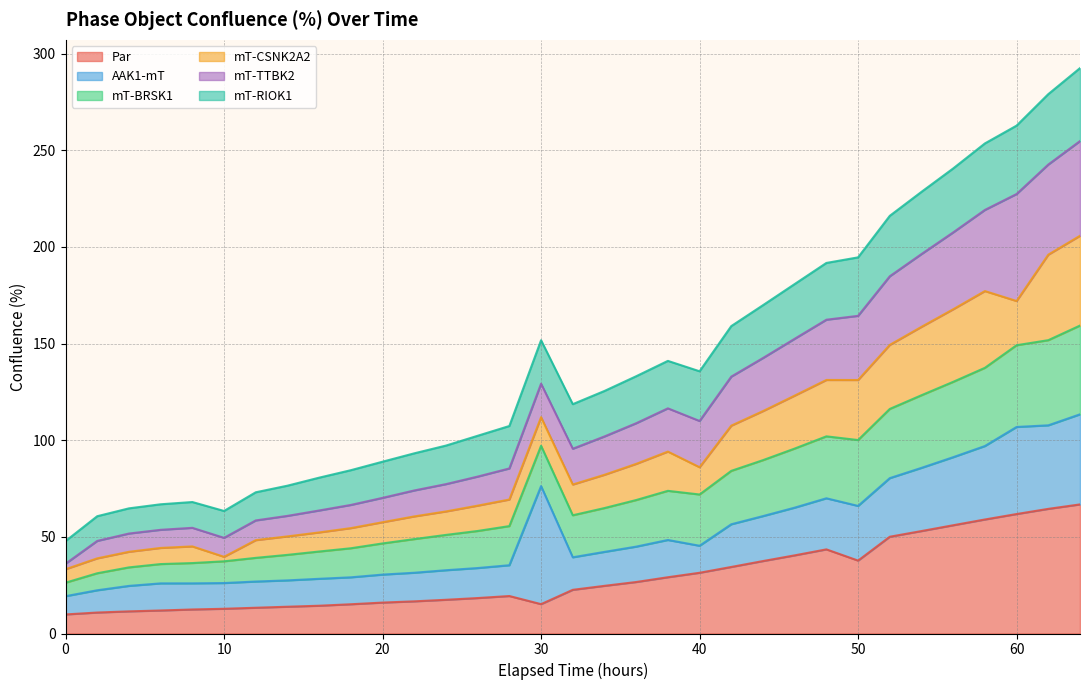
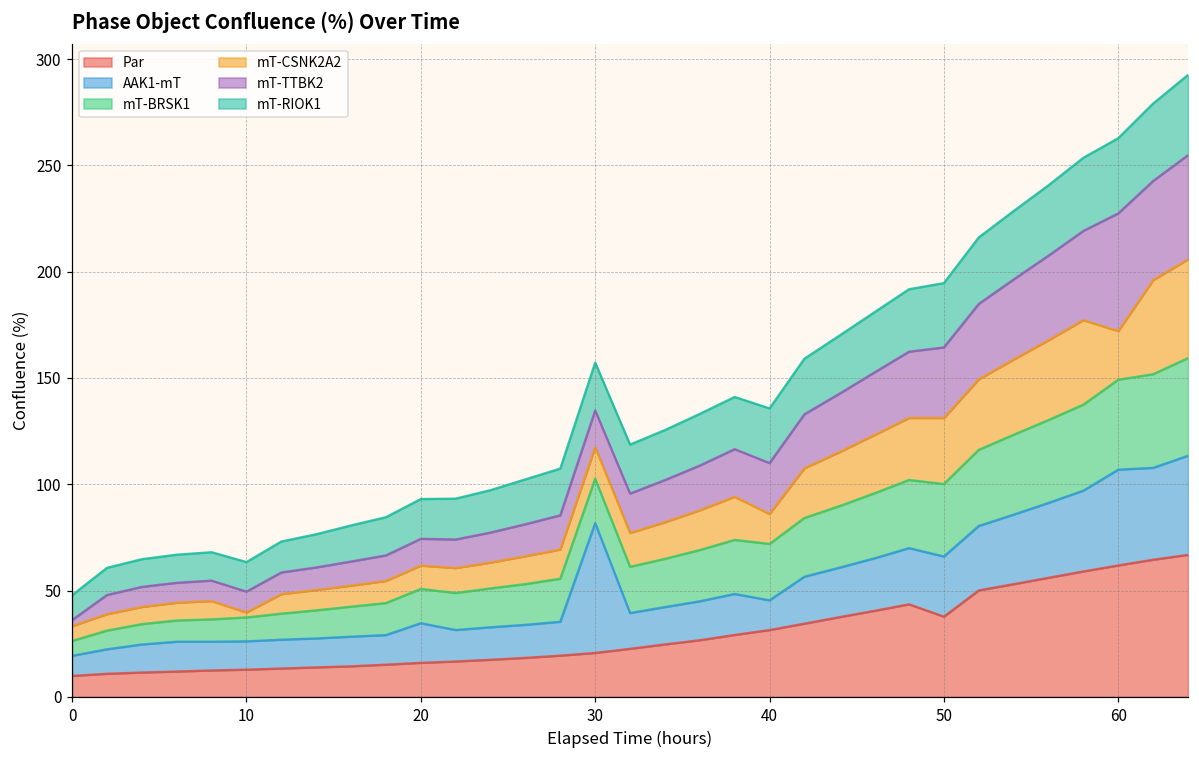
AAK1-mT, 20: 14 -> 19
Par, 30: 15 -> 21
